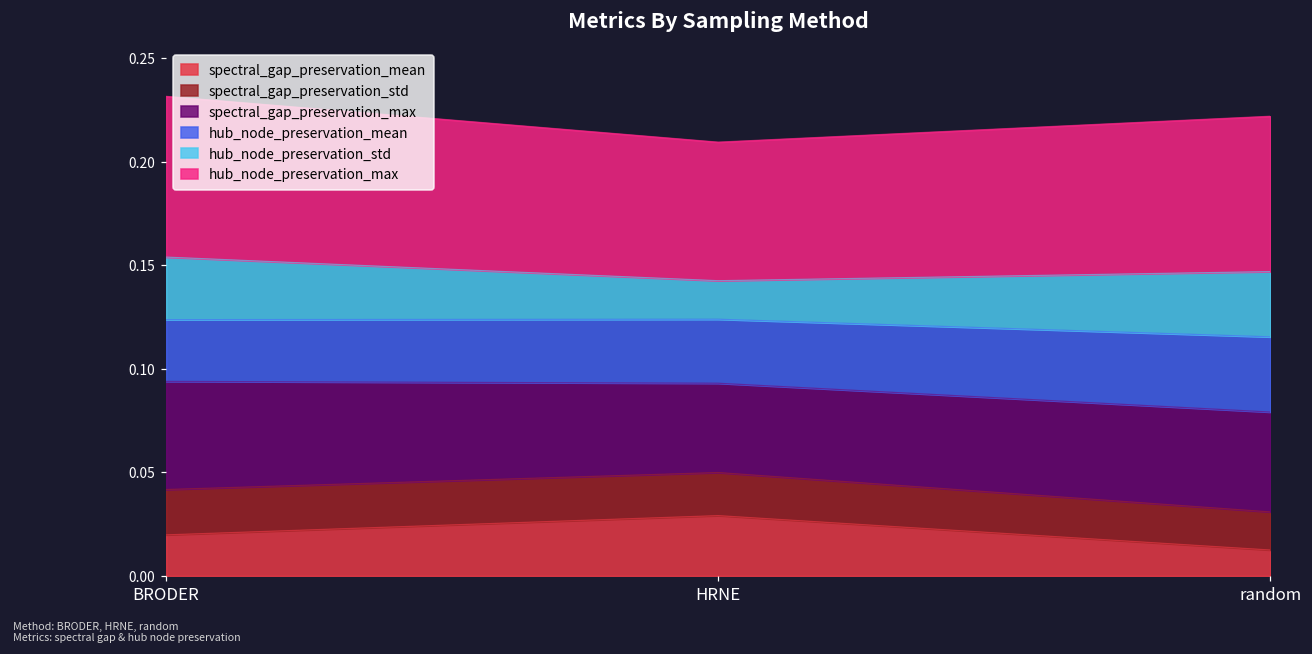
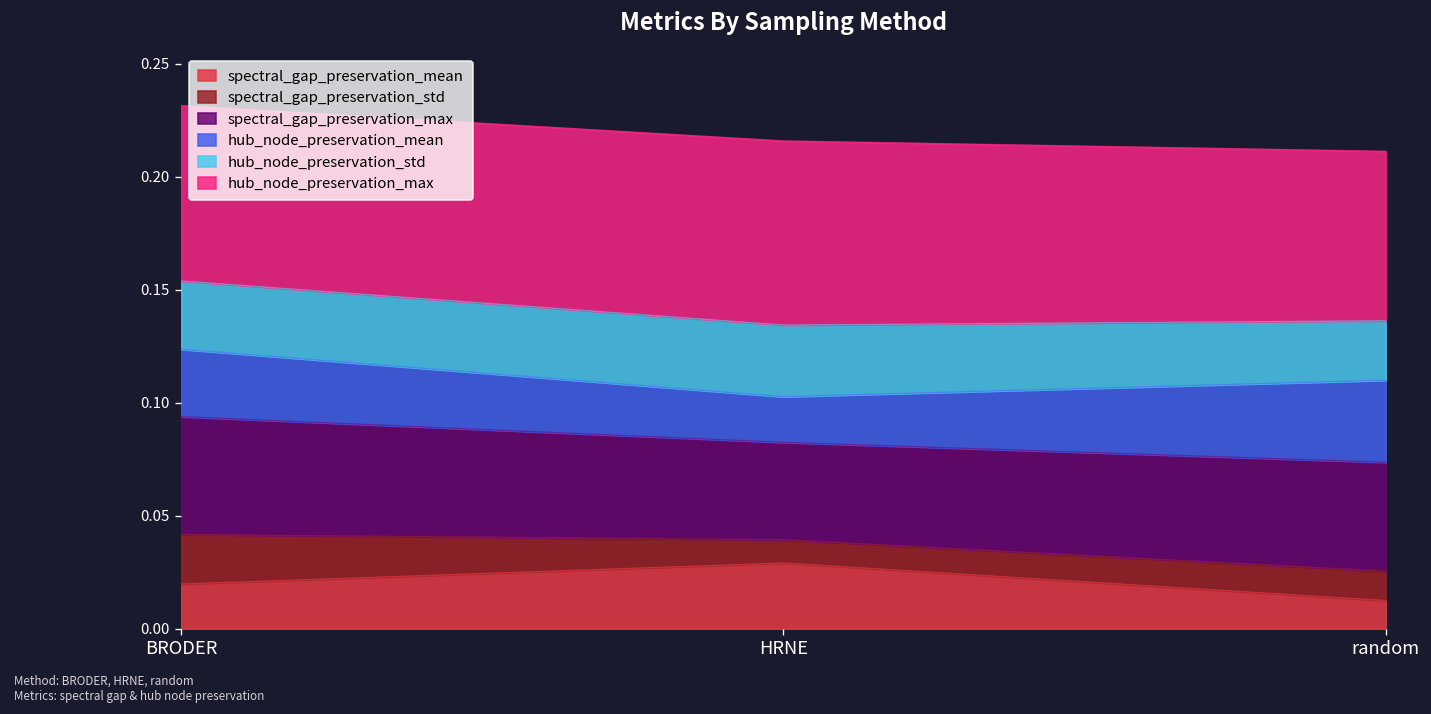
spectral_gap_preservation_std, HRNE: 0.021 -> 0.010
hub_node_preservation_mean, HRNE: 0.031 -> 0.020
hub_node_preservation_std, HRNE: 0.019 -> 0.032
hub_node_preservation_max, HRNE: 0.067 -> 0.081
spectral_gap_preservation_std, random: 0.018 -> 0.013
hub_node_preservation_std, random: 0.032 -> 0.026
